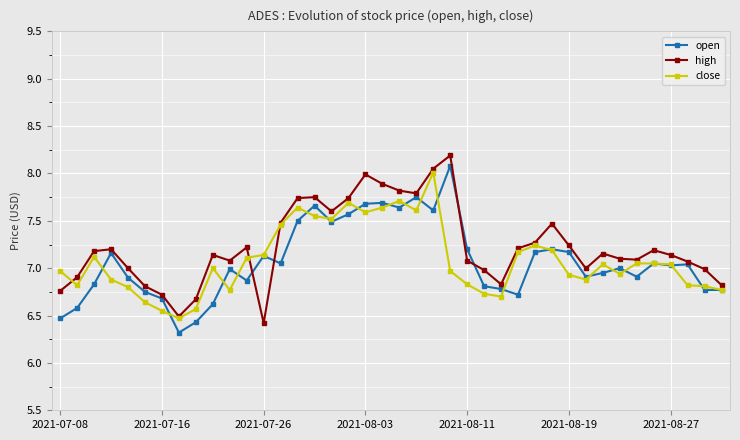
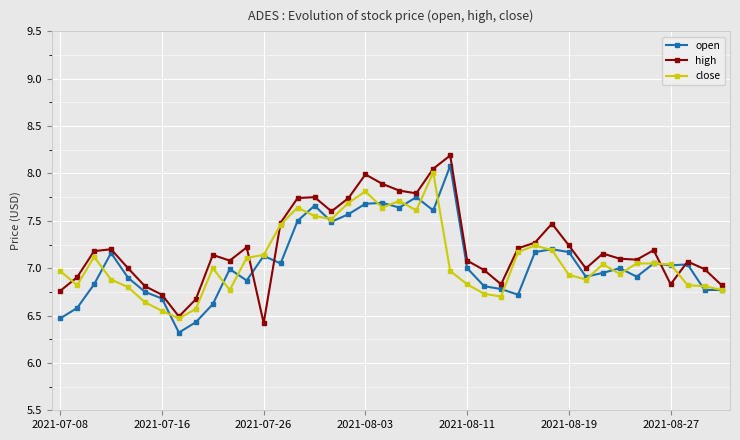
close, 2021-08-03: 7.6 -> 7.8
open, 2021-08-11: 7.2 -> 7.0
high, 2021-08-27: 7.1 -> 6.8
